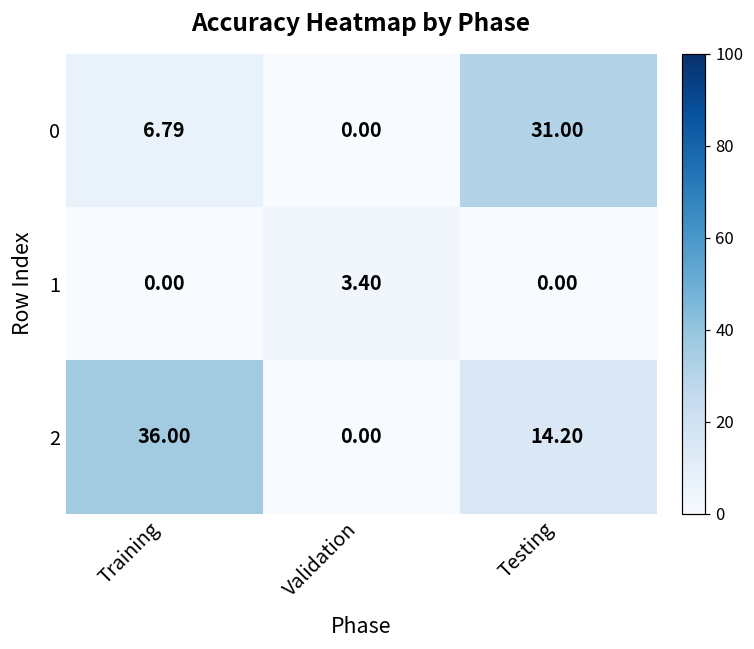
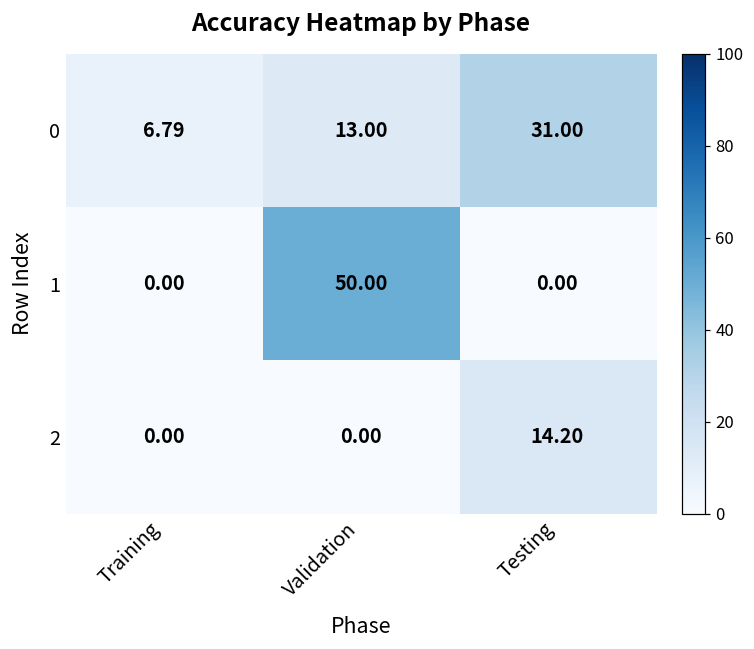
0, Validation: 0.00 -> 13.00
1, Validation: 3.40 -> 50.00
2, Training: 36.00 -> 0.00
